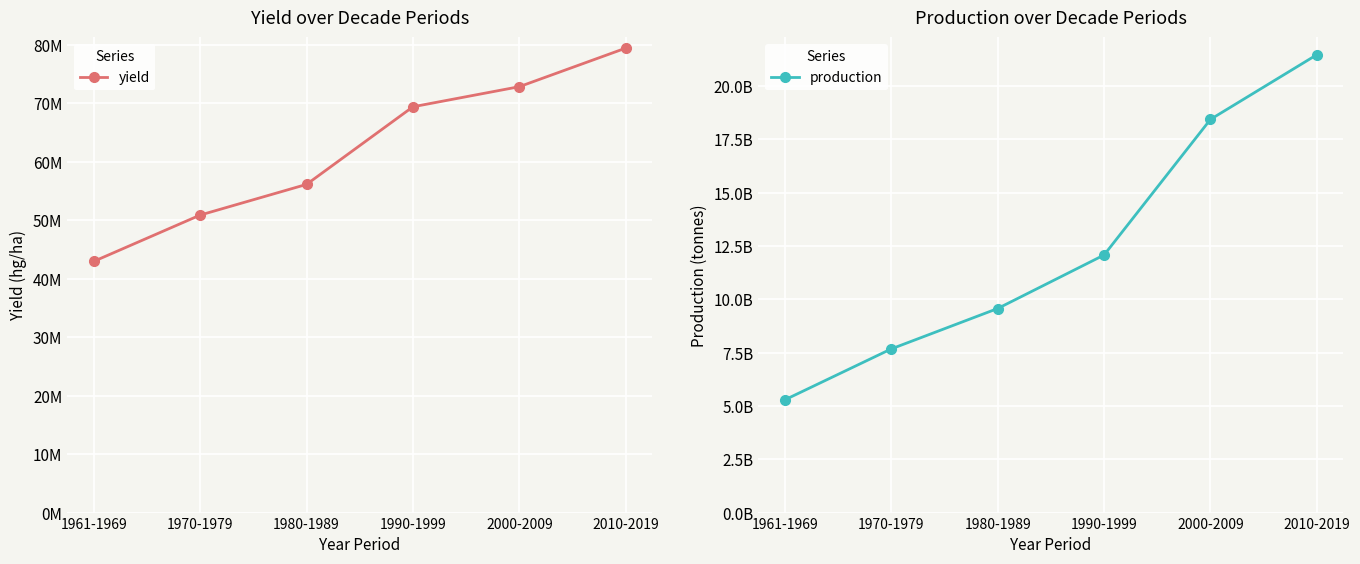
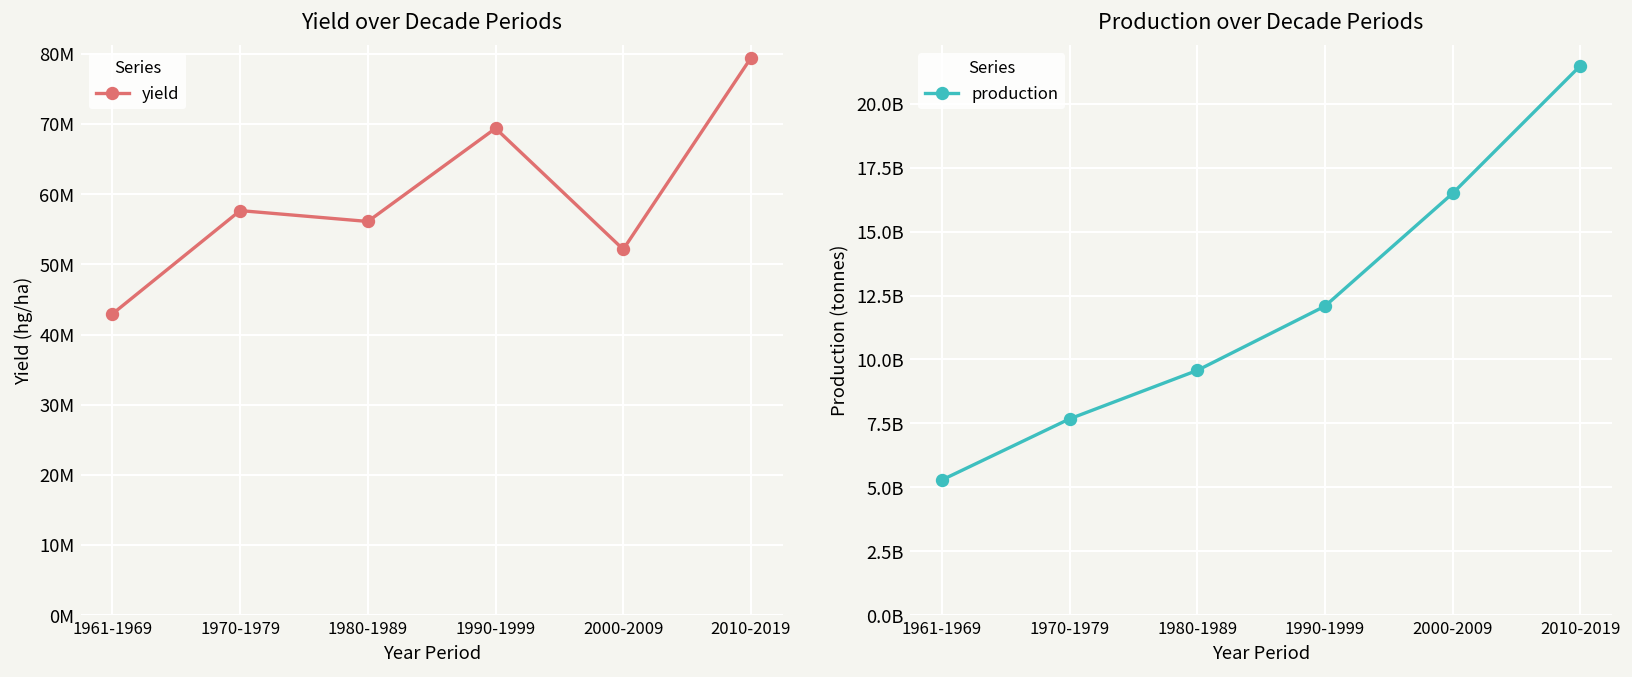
Yield over Decade Periods, 1970-1979: 51000000 -> 58000000
Yield over Decade Periods, 2000-2009: 73000000 -> 52000000
Production over Decade Periods, 2000-2009: 18400000000 -> 16500000000
